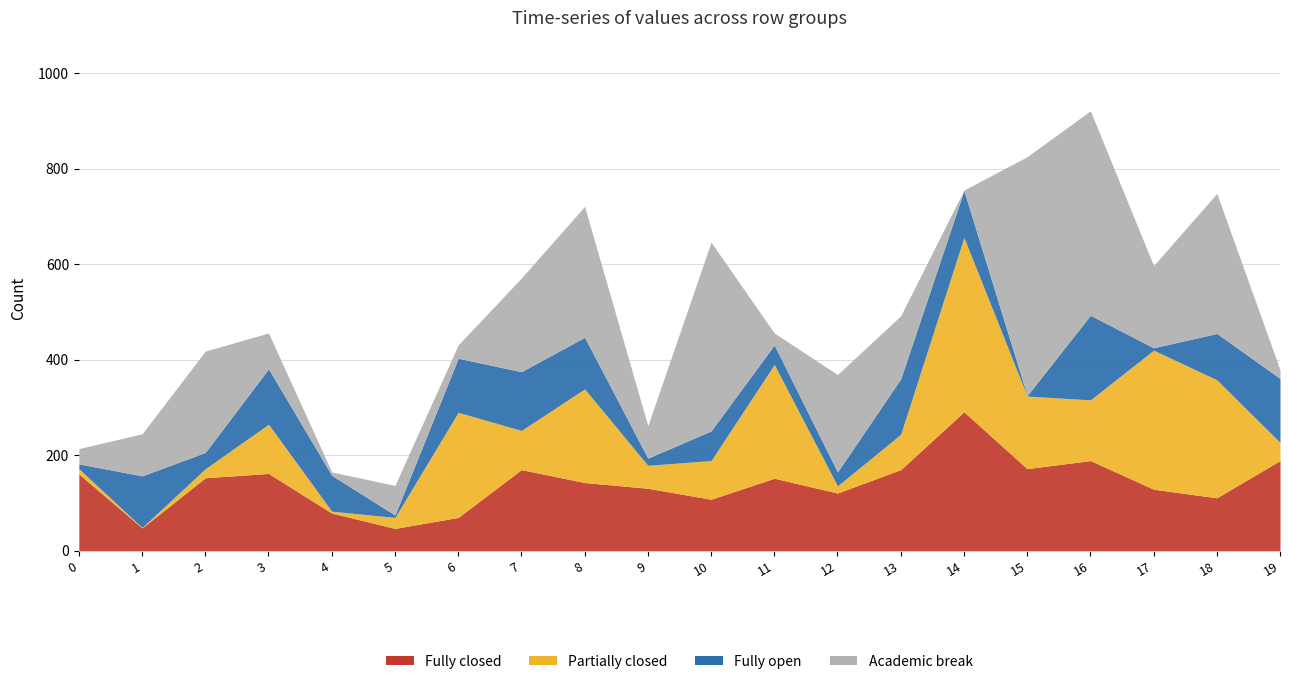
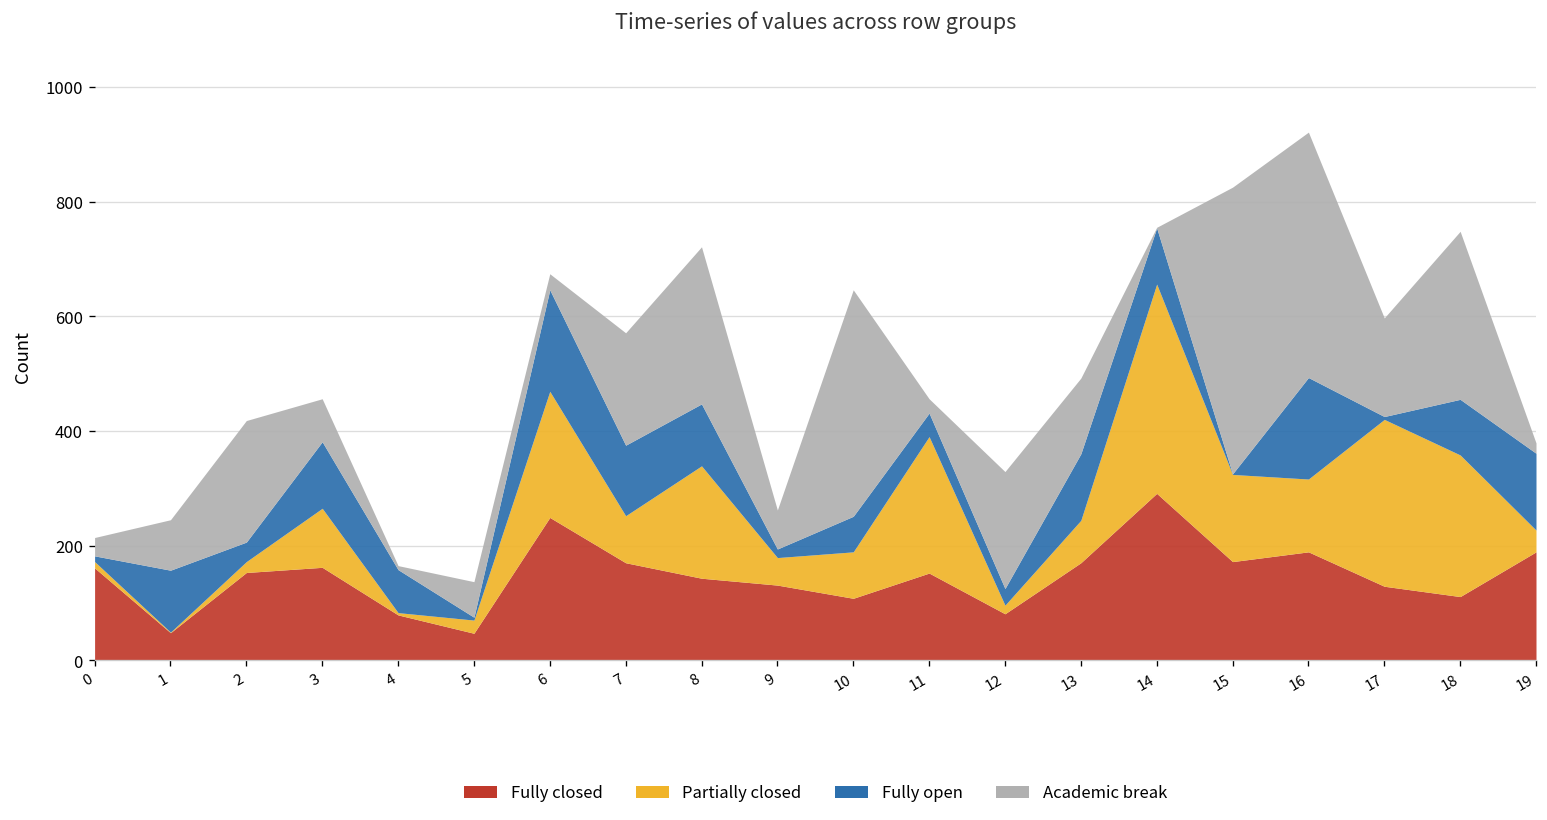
Fully closed, 6: 70 -> 250
Fully open, 6: 110 -> 180
Fully closed, 12: 120 -> 80
